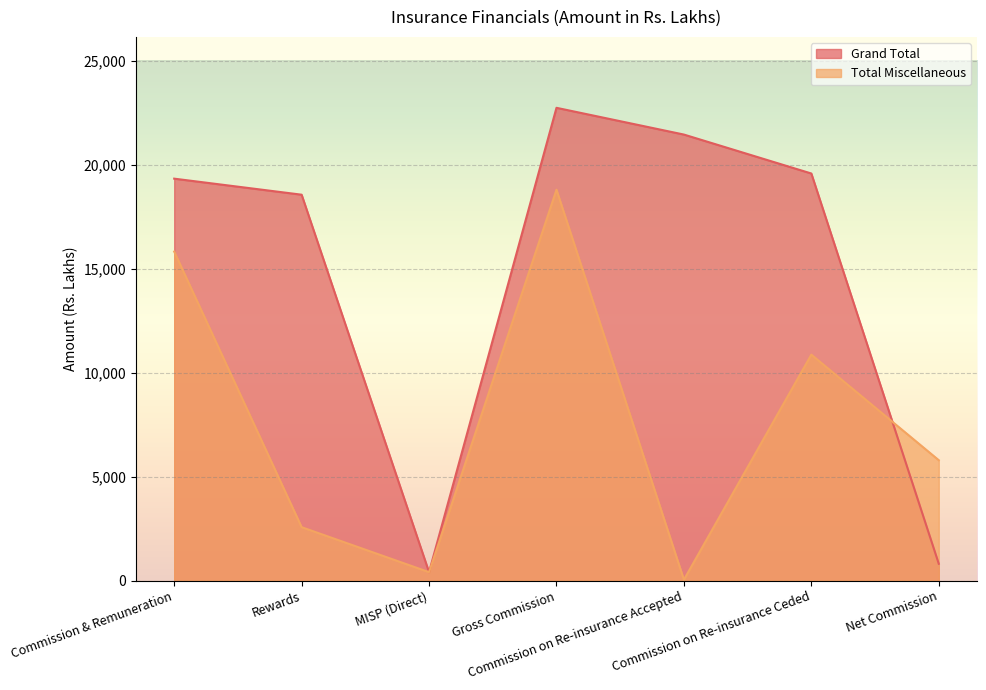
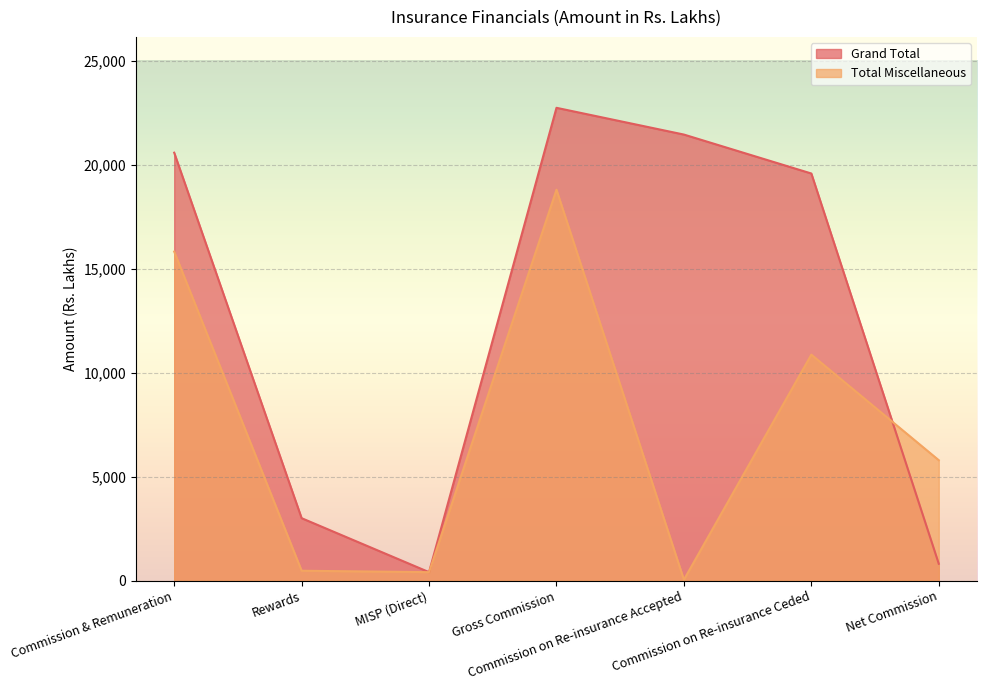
Grand Total, Commission & Remuneration: 19,300 -> 20,600
Grand Total, Rewards: 18,600 -> 3,000
Total Miscellaneous, Rewards: 2,600 -> 500
